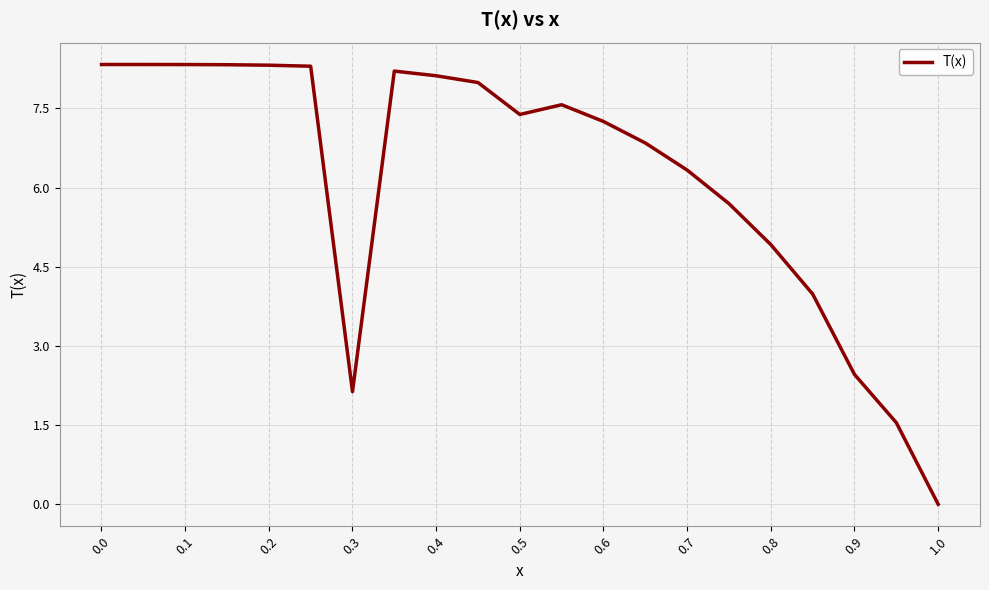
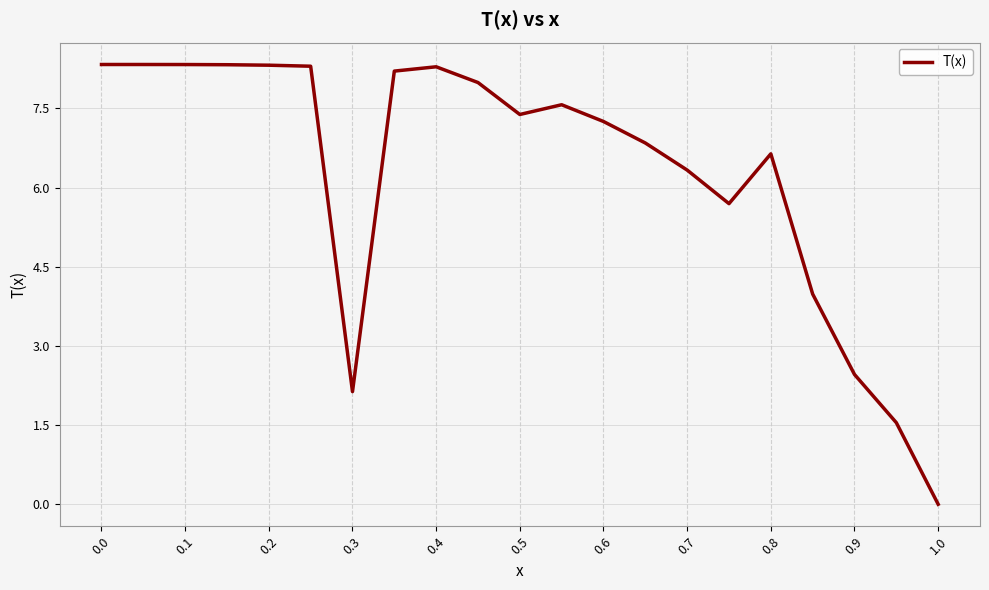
0.4: 8.1 -> 8.3
0.8: 4.9 -> 6.6
